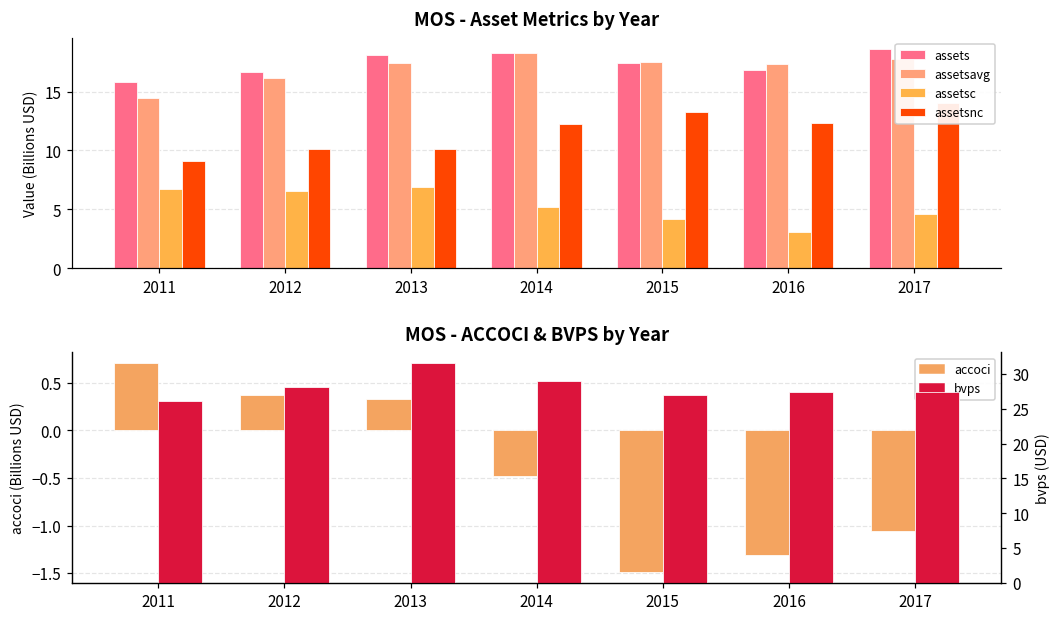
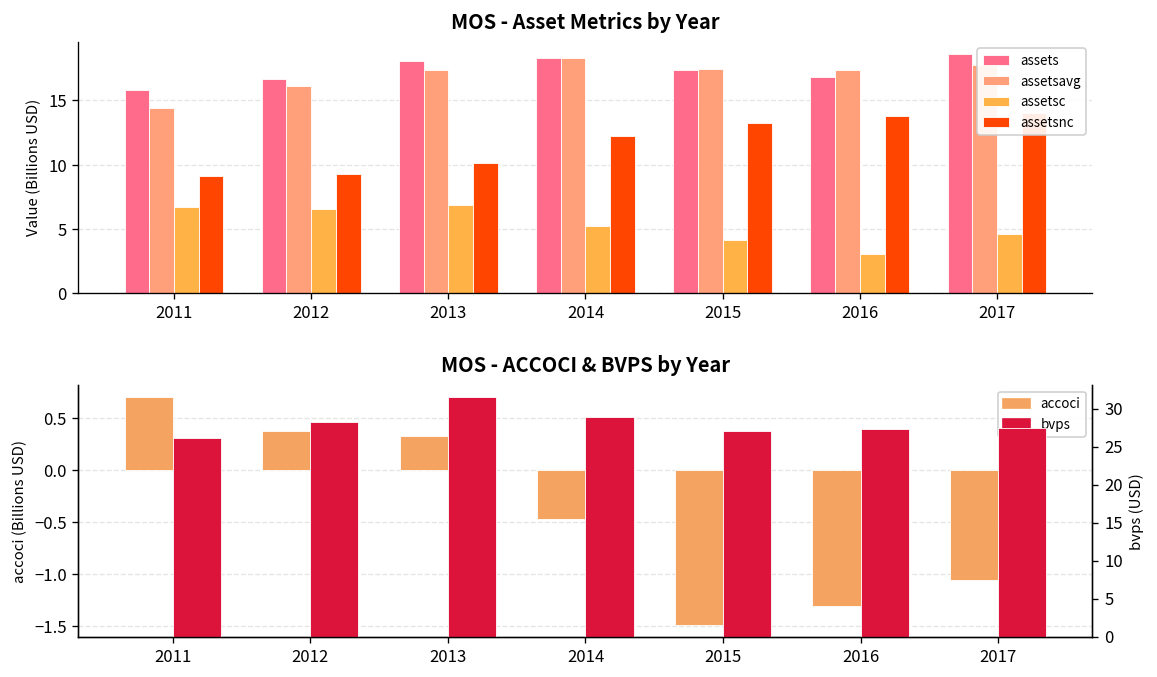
MOS - Asset Metrics by Year, assetsnc, 2012: 10.1 -> 9.3
MOS - Asset Metrics by Year, assetsnc, 2016: 12.3 -> 13.8
